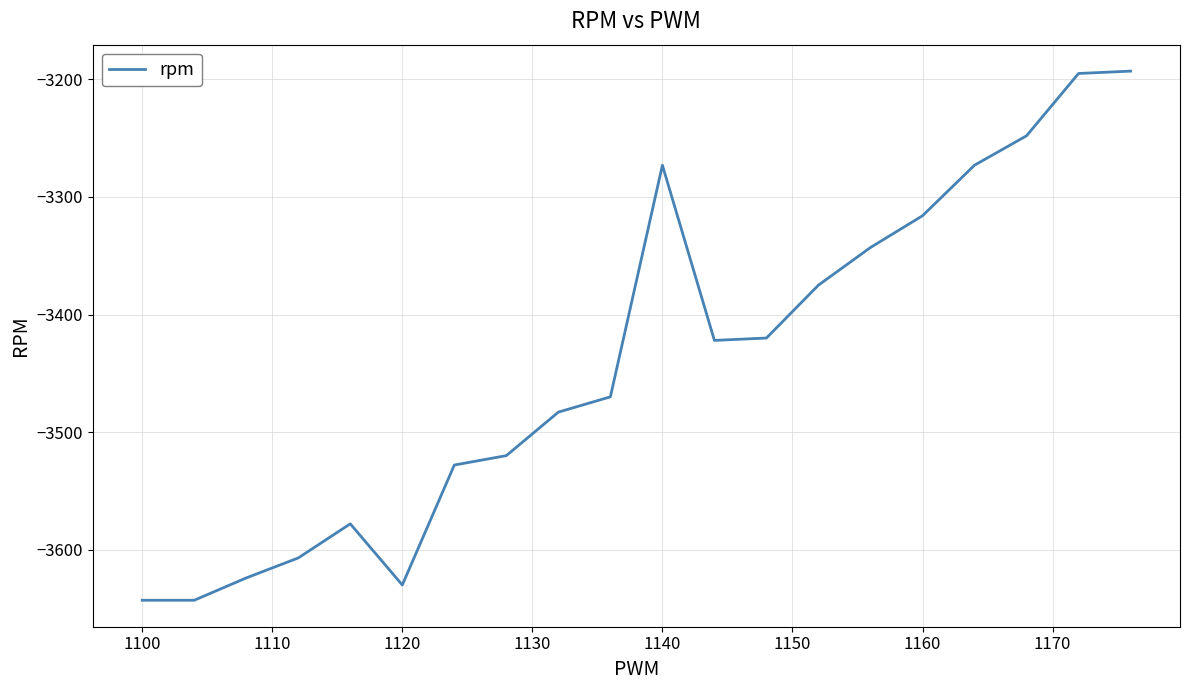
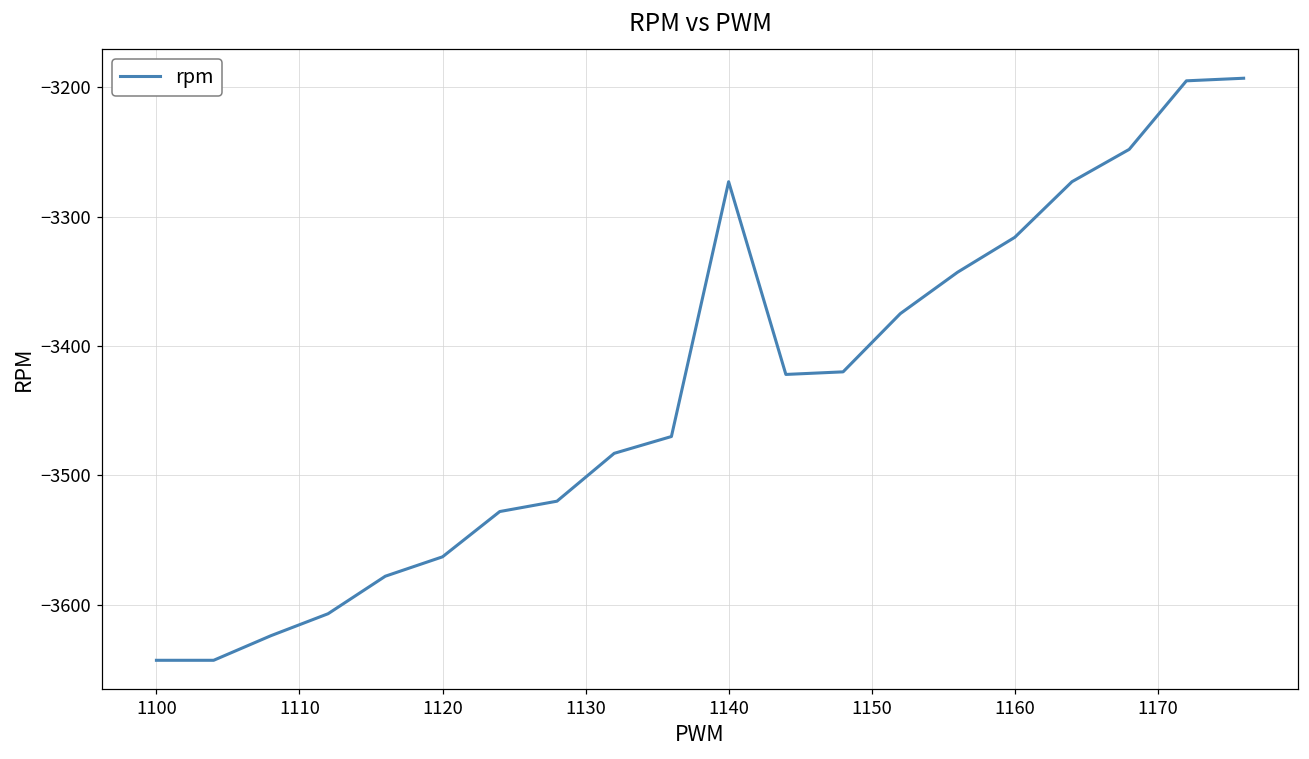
1120: -3630 -> -3563
